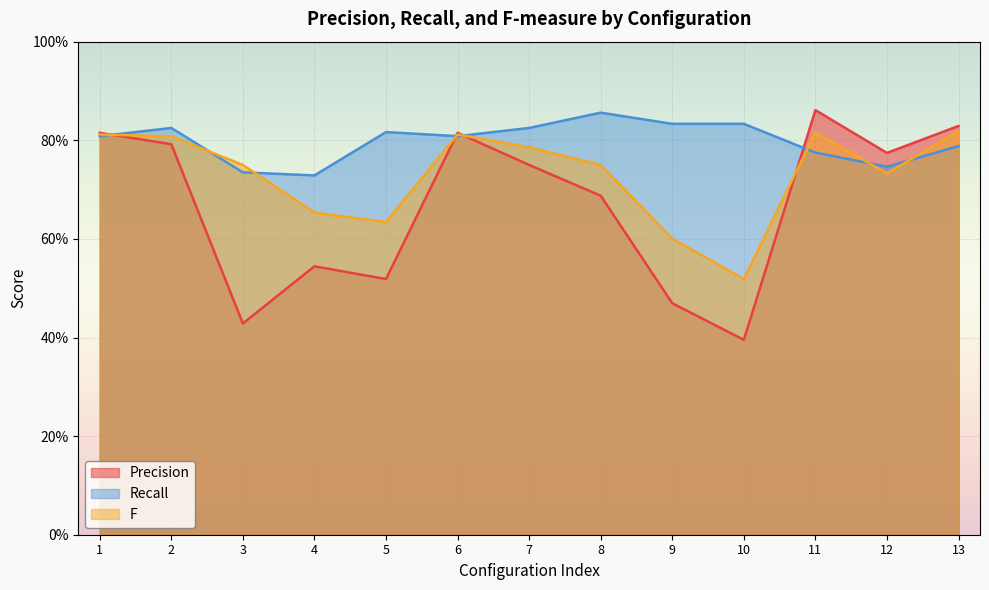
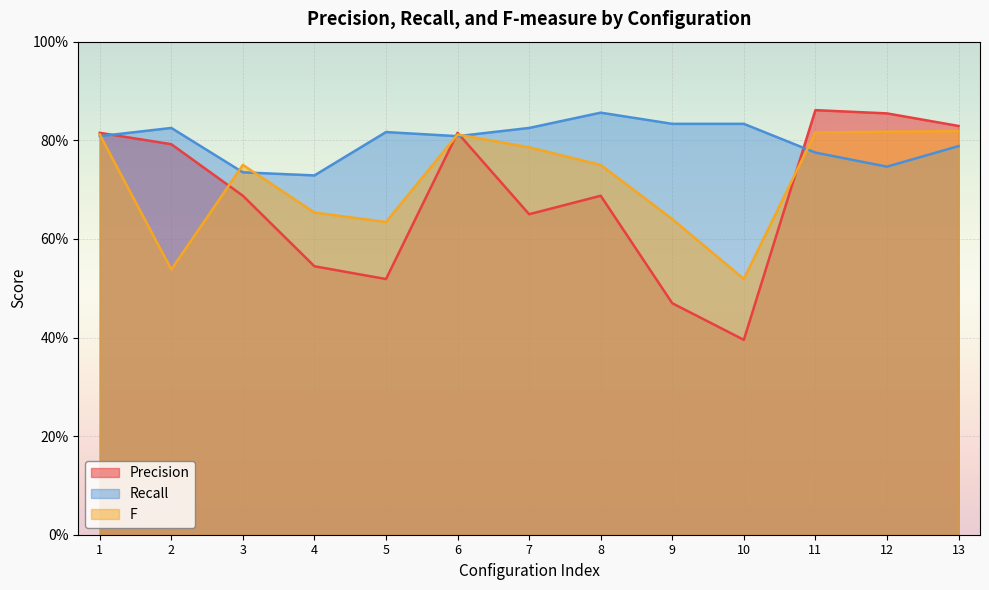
F, 2: 81% -> 54%
Precision, 3: 43% -> 69%
Precision, 7: 75% -> 65%
F, 9: 60% -> 64%
Precision, 12: 77% -> 85%
F, 12: 73% -> 82%
